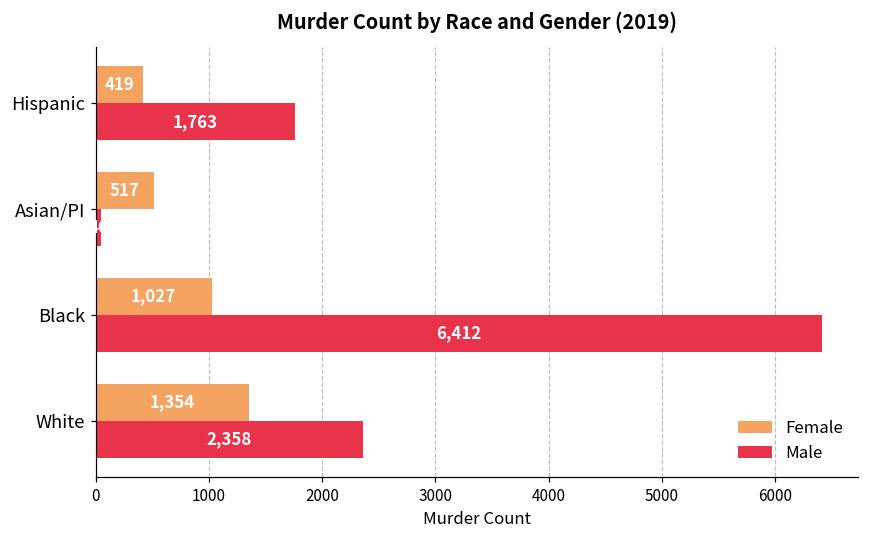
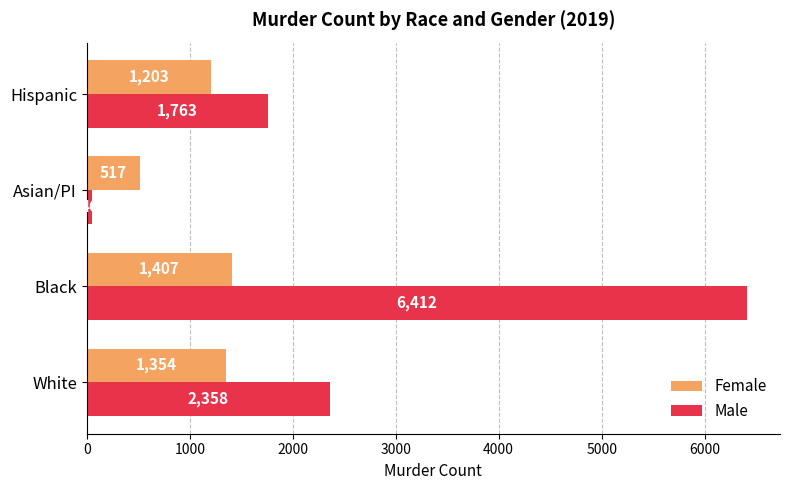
Female, Hispanic: 419 -> 1,203
Female, Black: 1,027 -> 1,407
